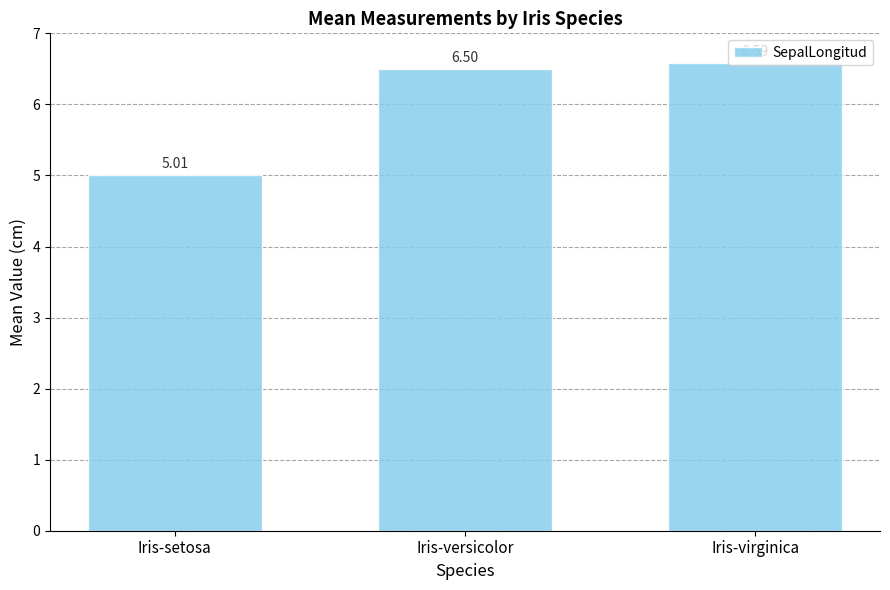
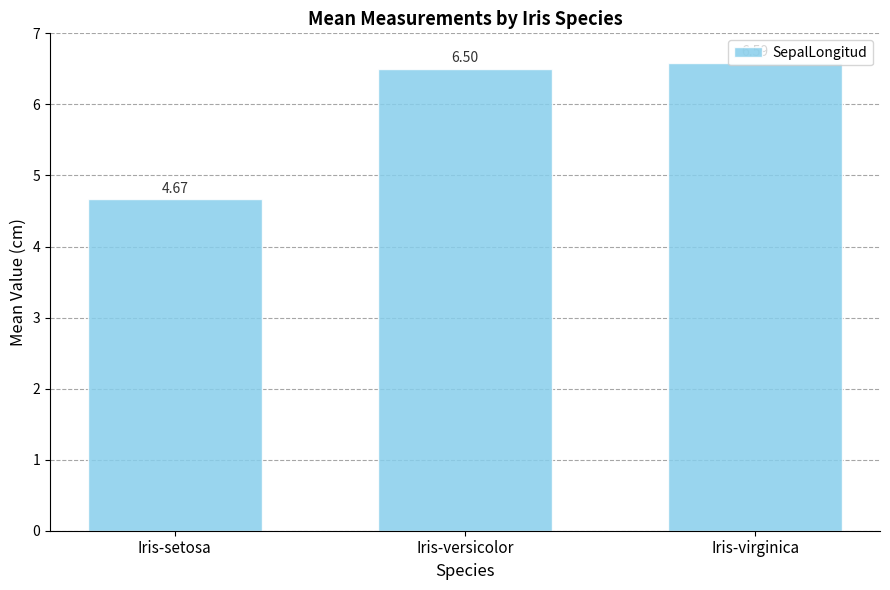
Iris-setosa: 5.01 -> 4.67
